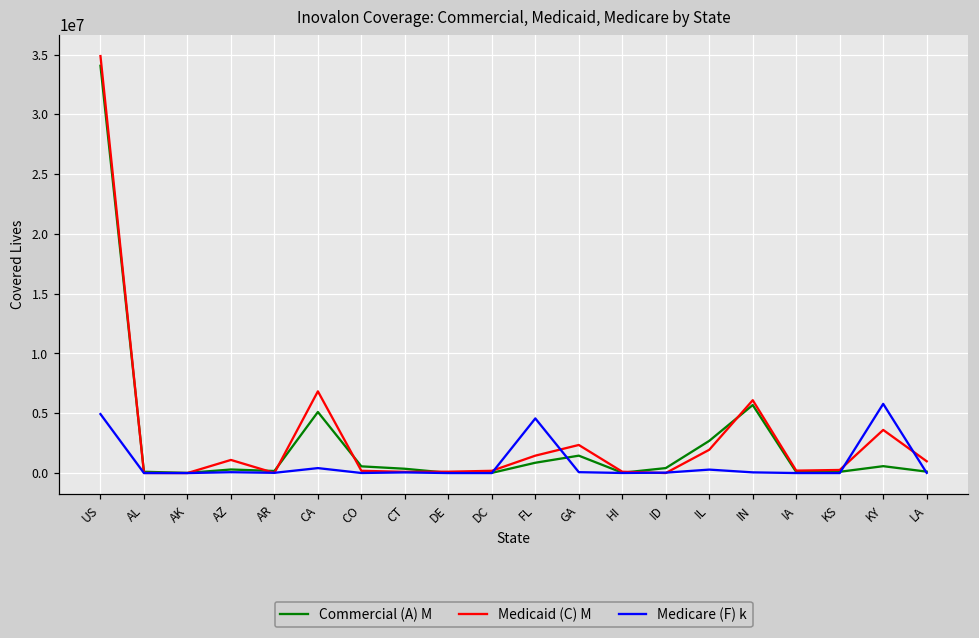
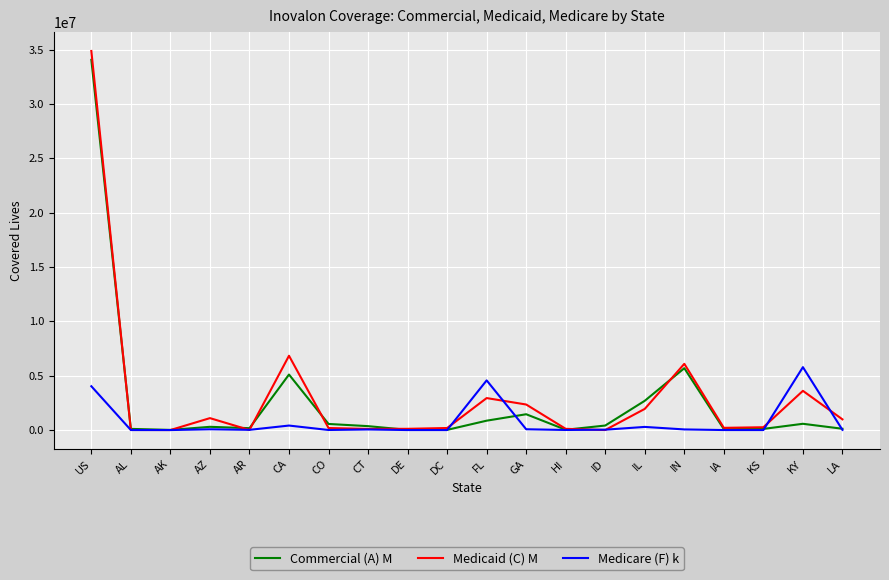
Medicare (F) k, US: 4900000 -> 4000000
Medicaid (C) M, FL: 1500000 -> 2900000
